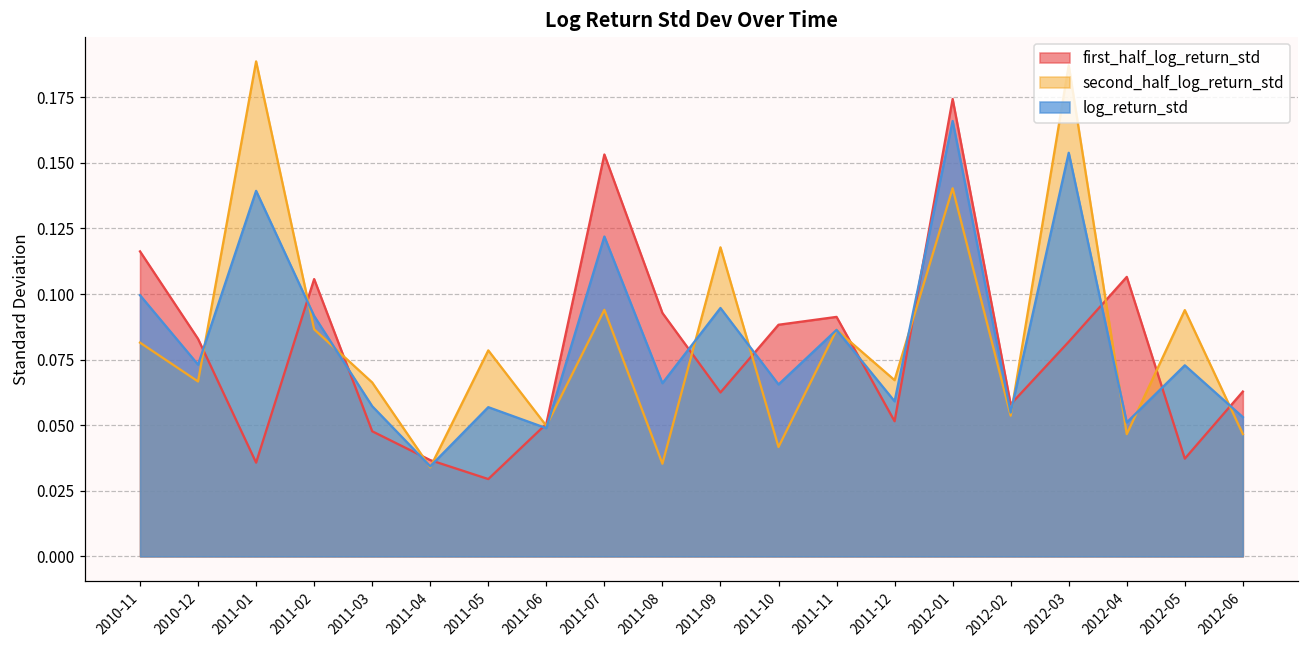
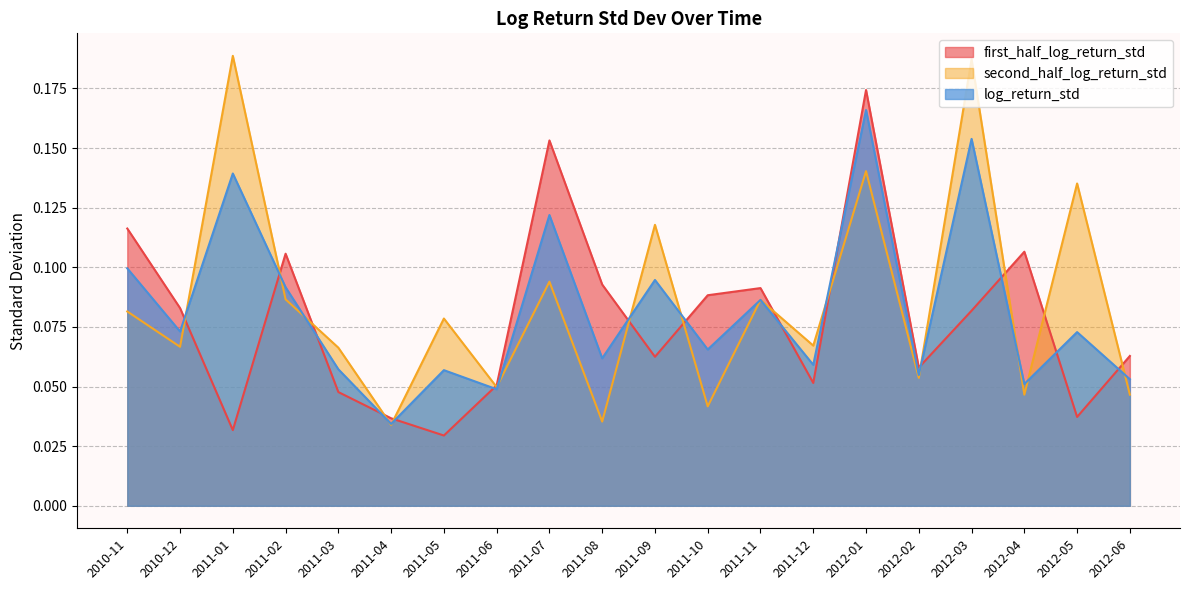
first_half_log_return_std, 2011-01: 0.036 -> 0.032
log_return_std, 2011-08: 0.066 -> 0.062
second_half_log_return_std, 2012-05: 0.094 -> 0.135
